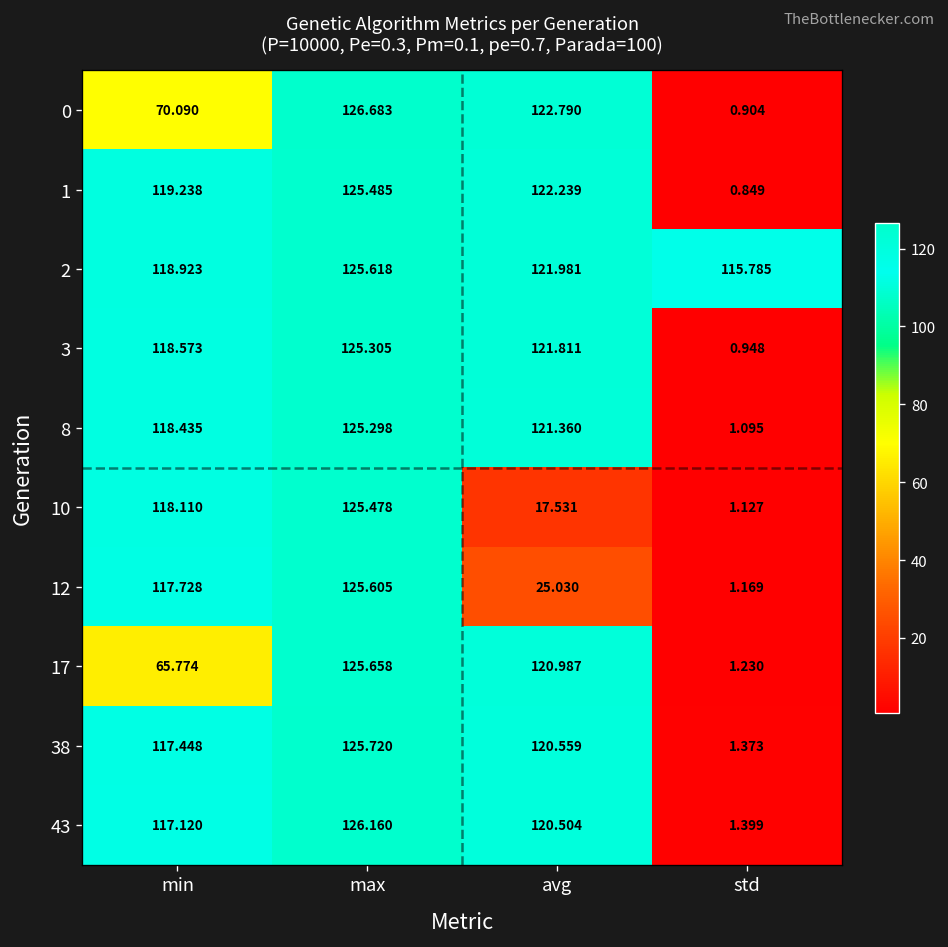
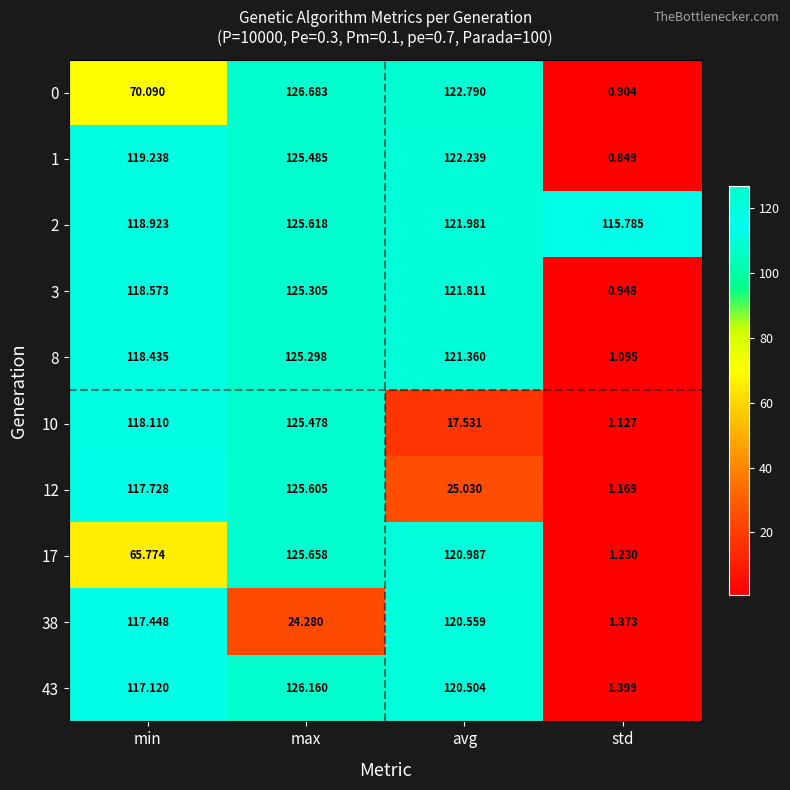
38, max: 125.720 -> 24.280
